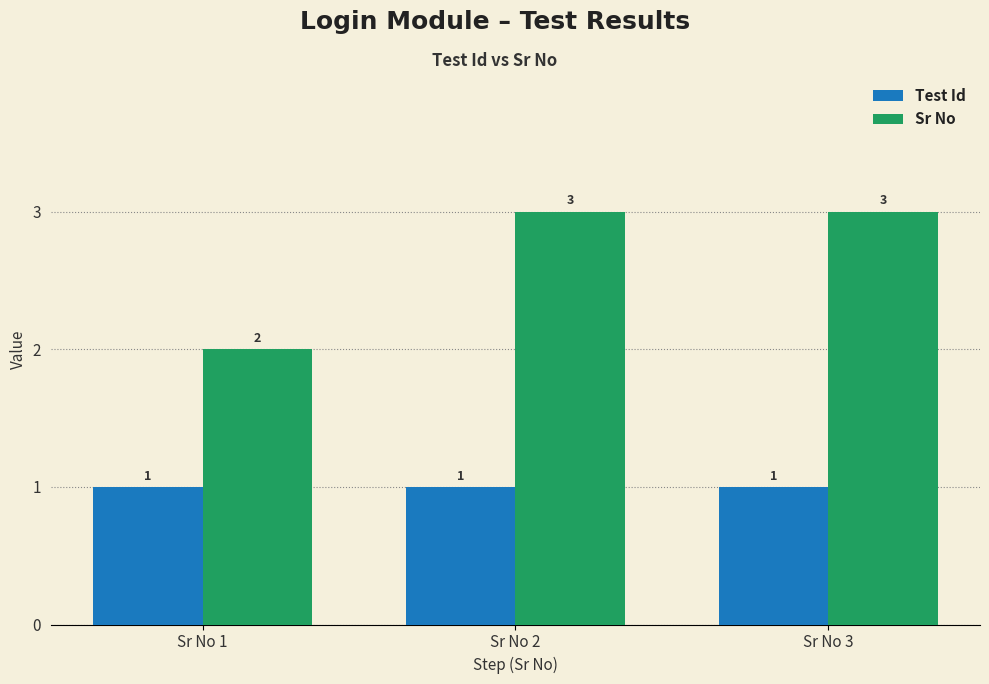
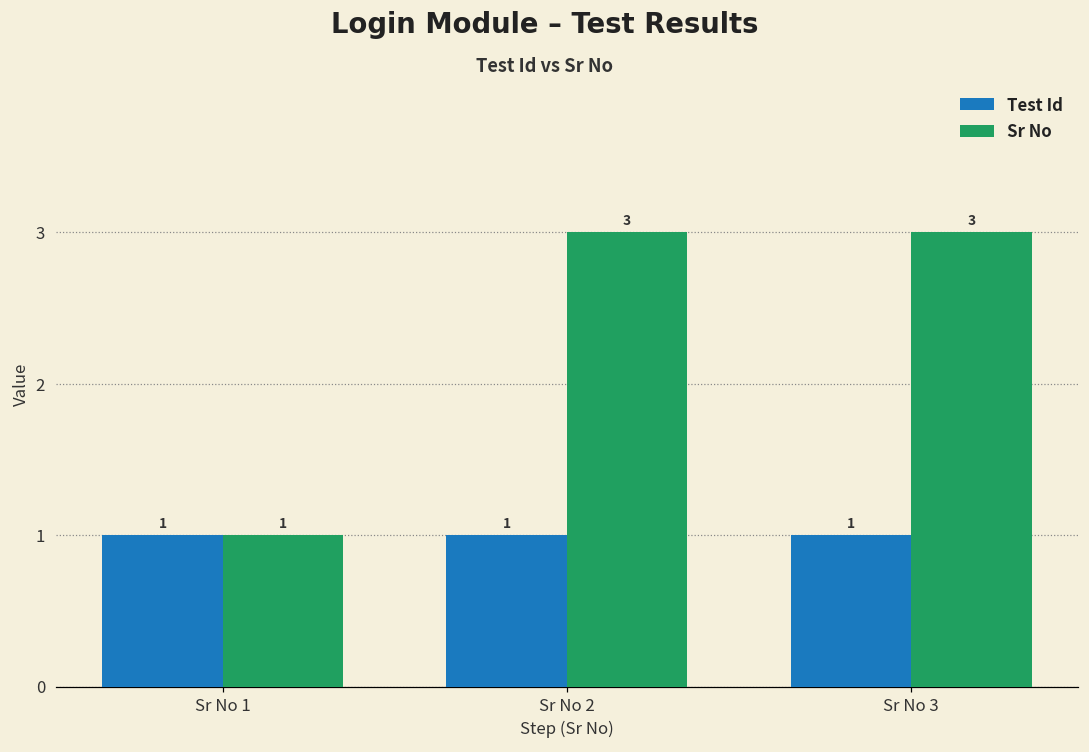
Sr No, Sr No 1: 2 -> 1
